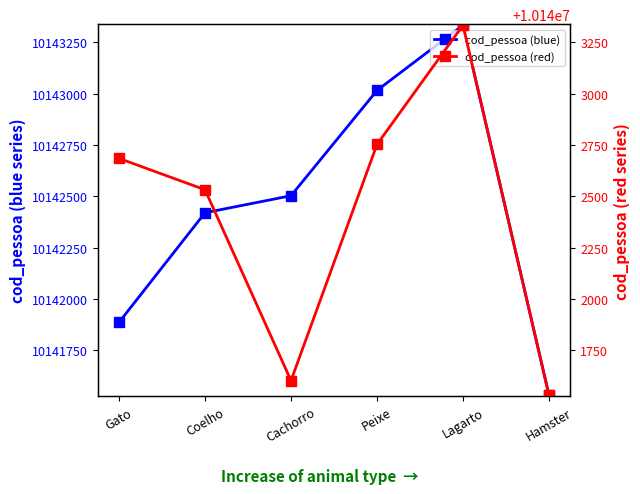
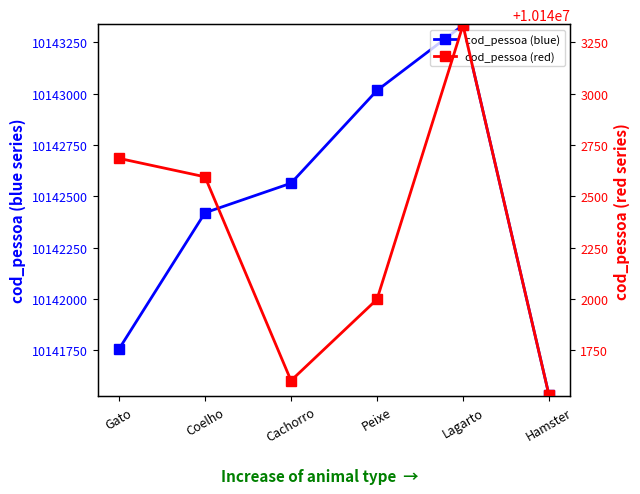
cod_pessoa (blue), Gato: 10141890 -> 10141760
cod_pessoa (blue), Cachorro: 10142500 -> 10142560
cod_pessoa (red), Coelho: 10142530 -> 10142600
cod_pessoa (red), Peixe: 10142750 -> 10142000
